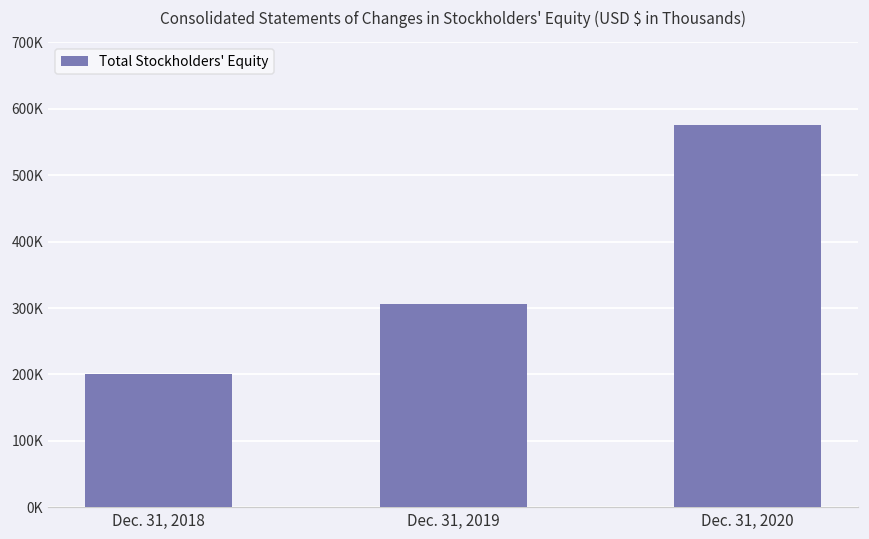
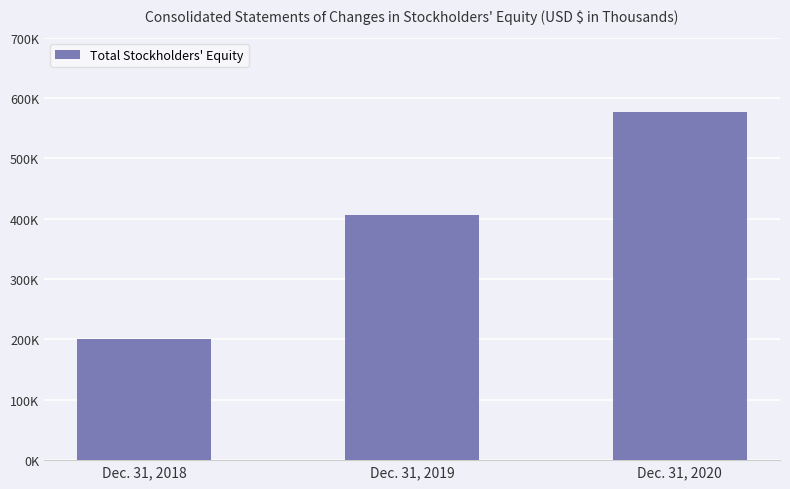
Dec. 31, 2019: 310000 -> 410000
